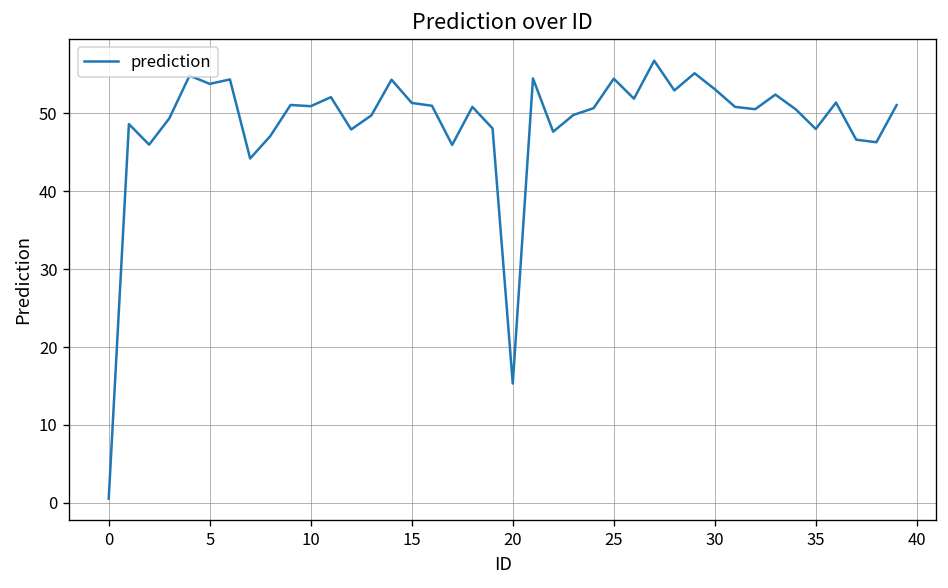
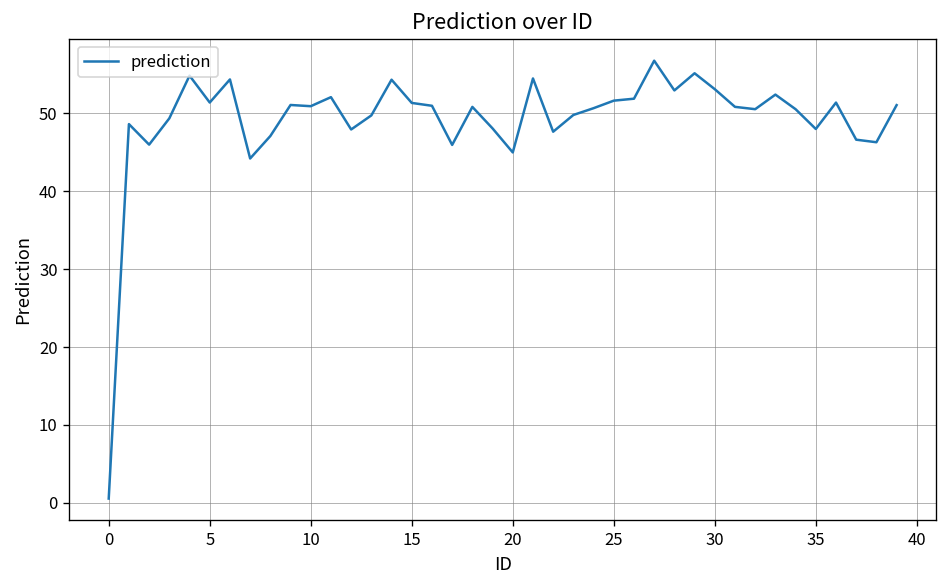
5: 54 -> 51
20: 15 -> 45
25: 54 -> 52
